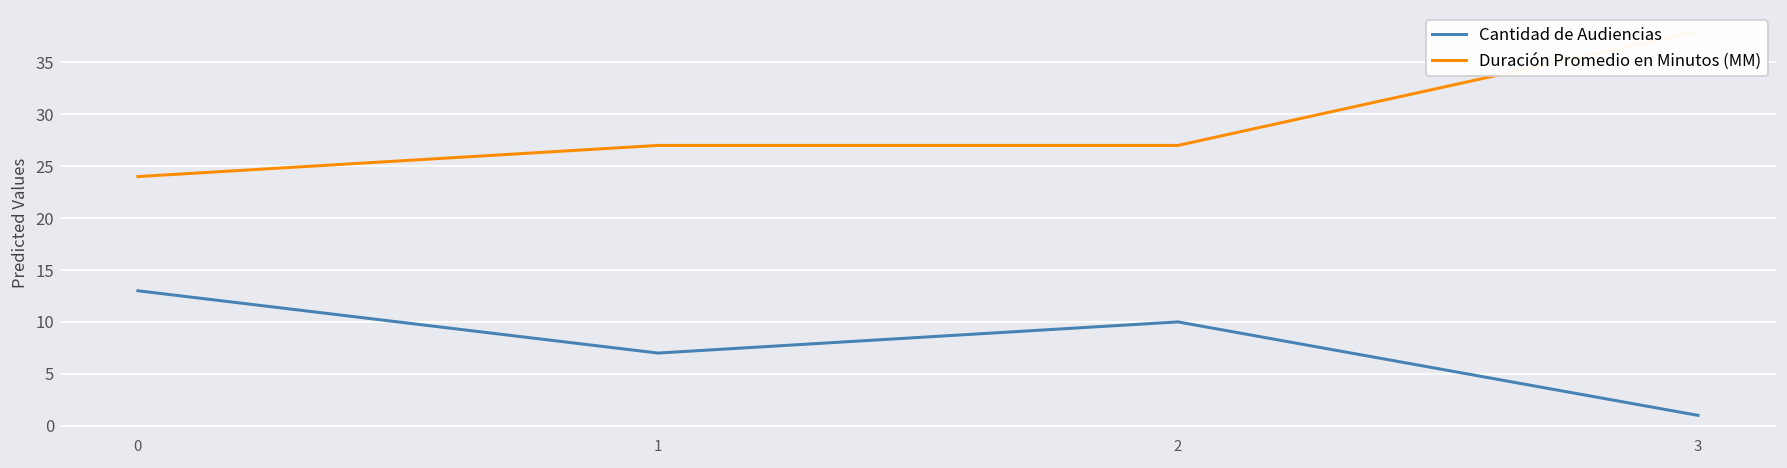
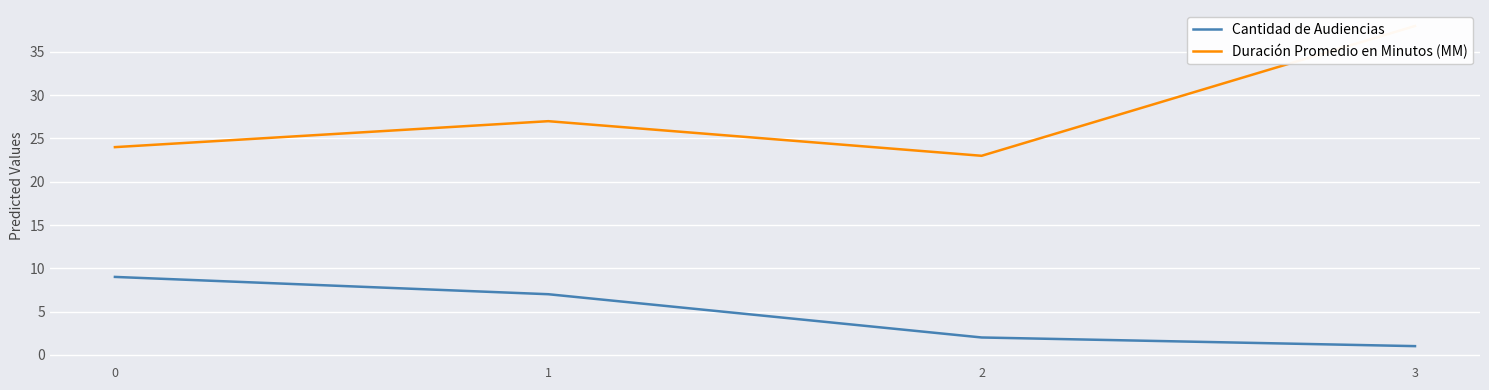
Cantidad de Audiencias, 0: 13 -> 9
Cantidad de Audiencias, 2: 10 -> 2
Duración Promedio en Minutos (MM), 2: 27 -> 23
